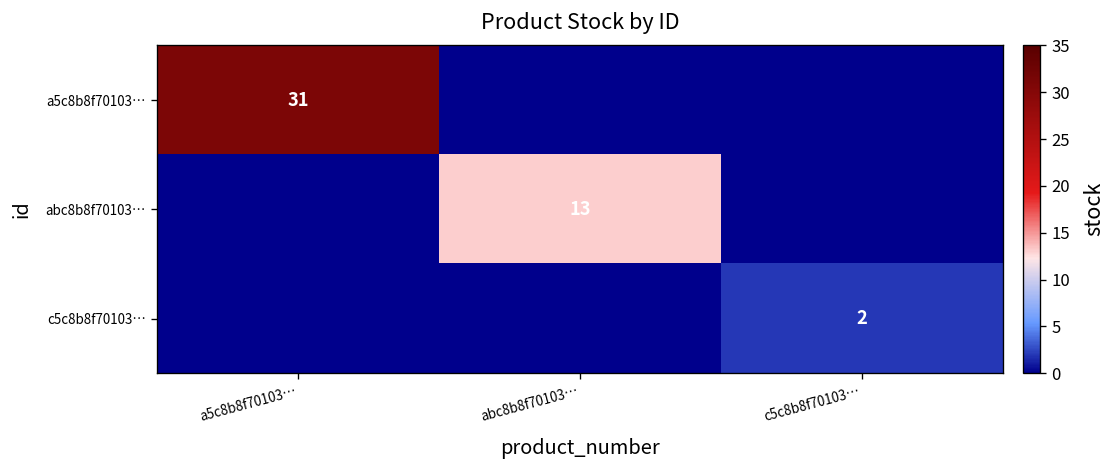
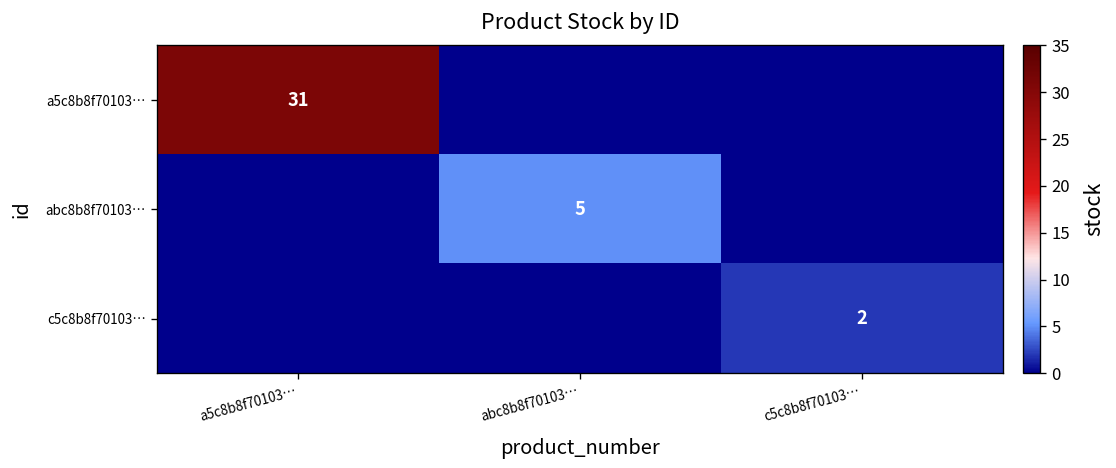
abc8b8f70103…, abc8b8f70103…: 13 -> 5
